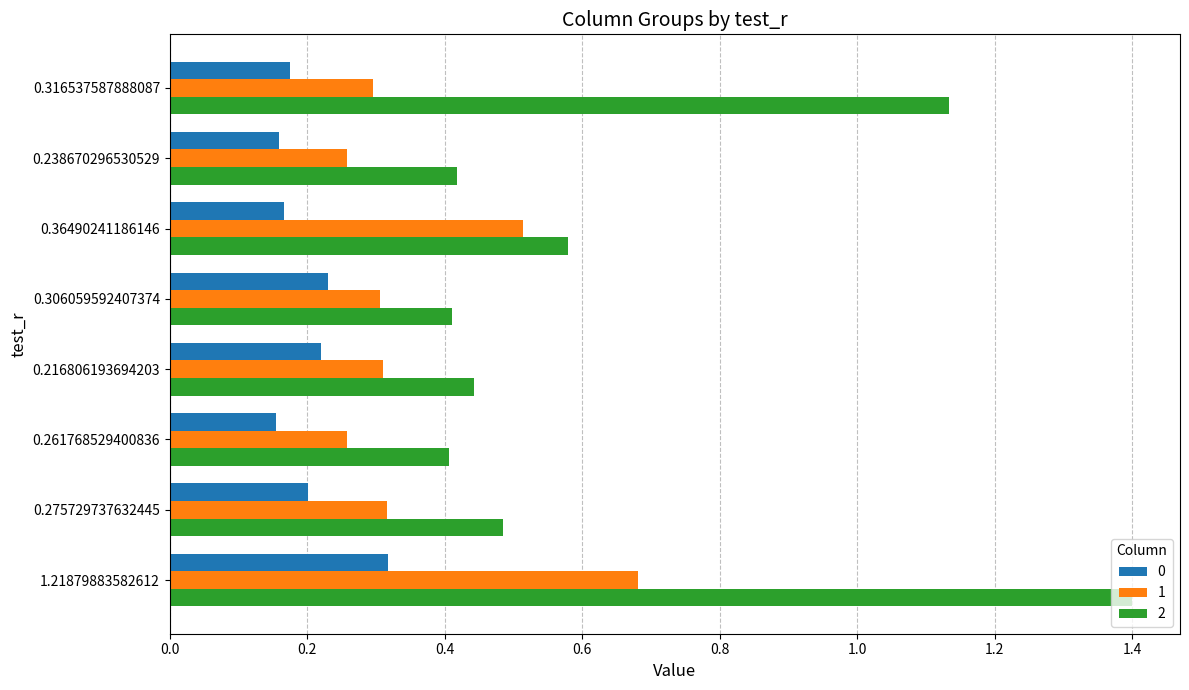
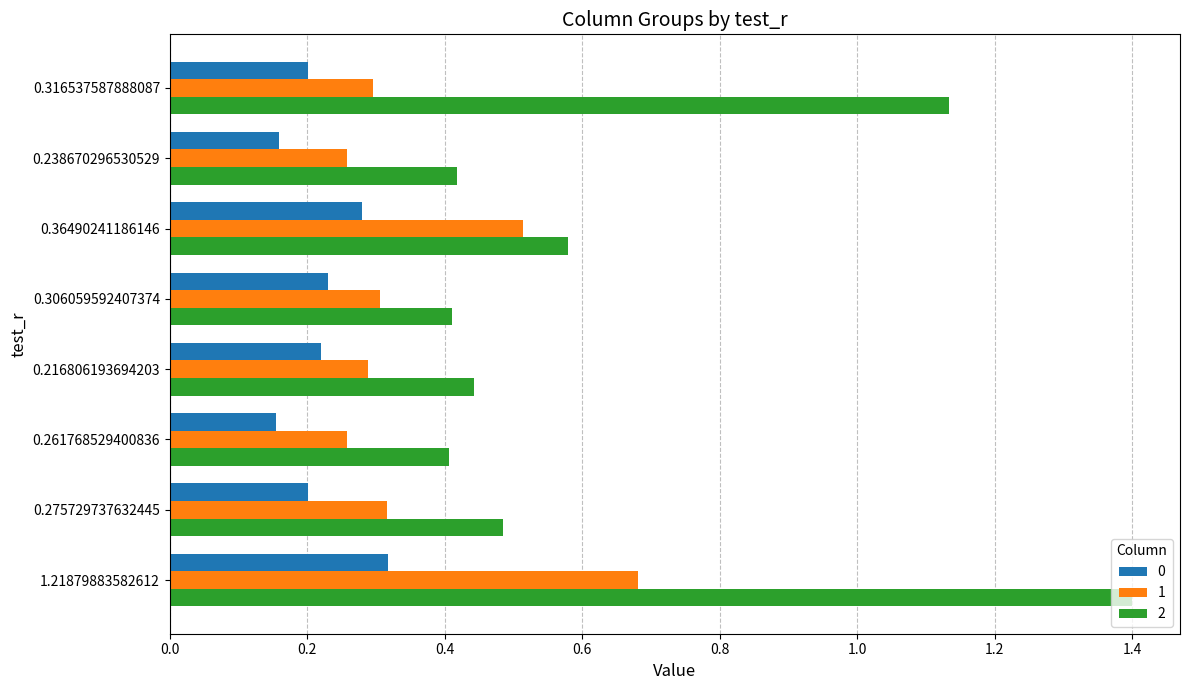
0, 0.316537587888087: 0.18 -> 0.20
0, 0.36490241186146: 0.17 -> 0.28
1, 0.216806193694203: 0.31 -> 0.29
